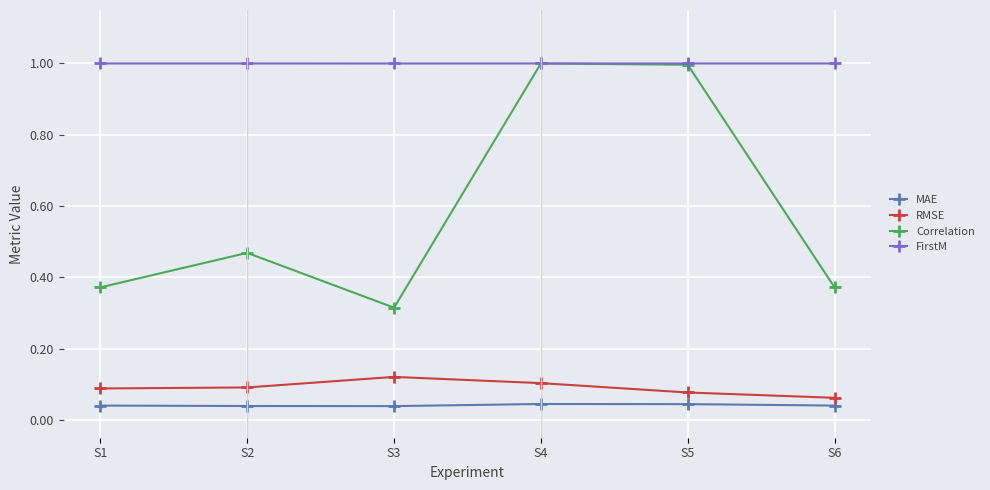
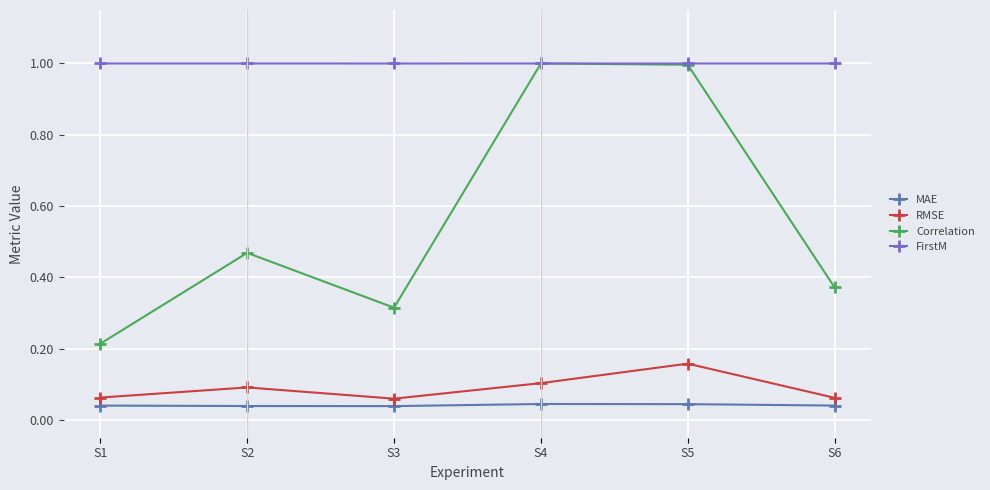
RMSE, S1: 0.09 -> 0.06
Correlation, S1: 0.37 -> 0.21
RMSE, S3: 0.12 -> 0.06
RMSE, S5: 0.08 -> 0.16
